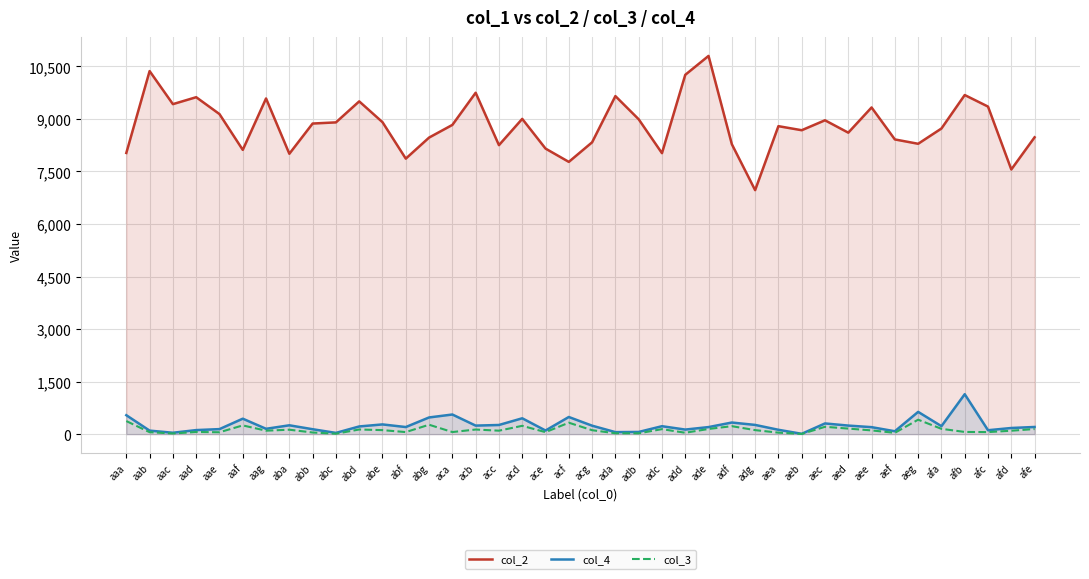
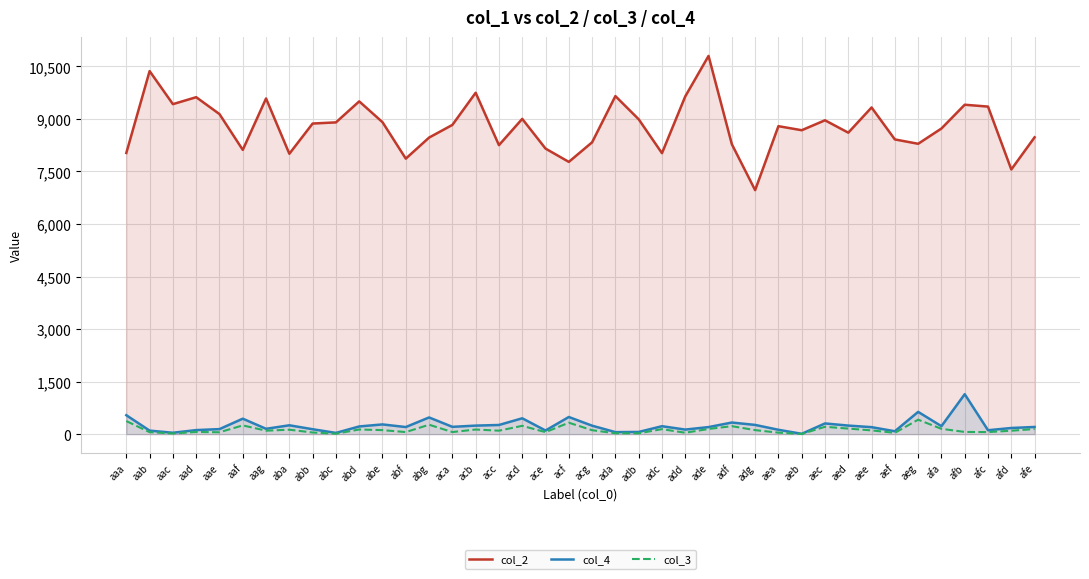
col_4, aca: 600 -> 200
col_2, add: 10,300 -> 9,600
col_2, afb: 9,700 -> 9,400
